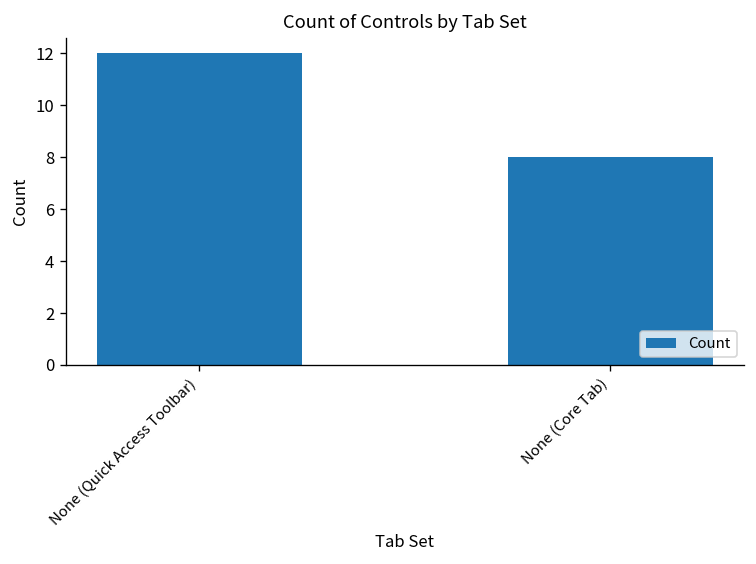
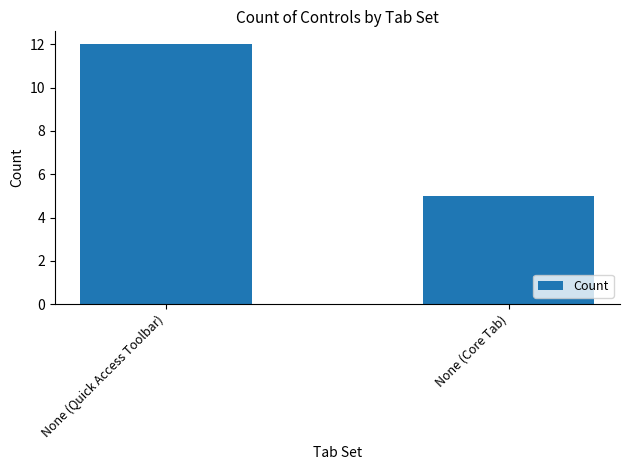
None (Core Tab): 8 -> 5
